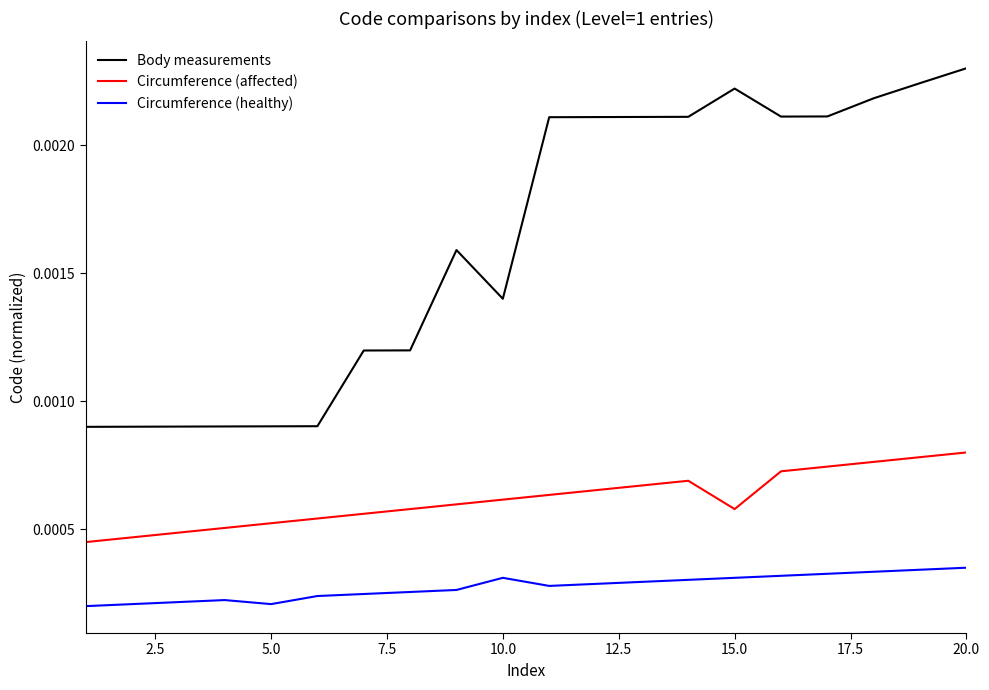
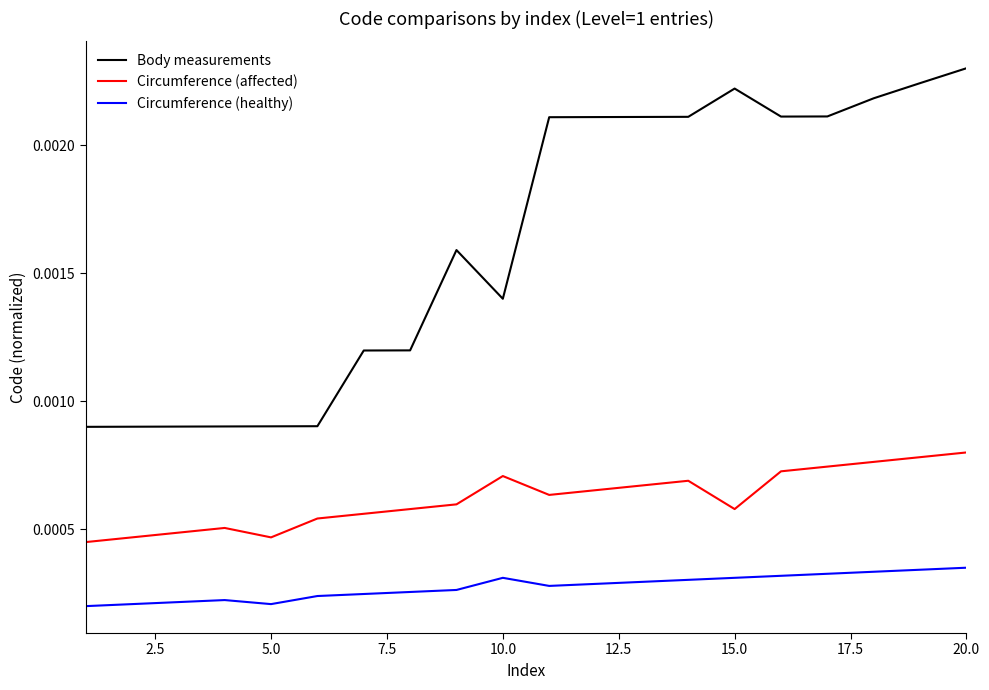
Circumference (affected), 5.0: 0.00052 -> 0.00047
Circumference (affected), 10.0: 0.00062 -> 0.00071
